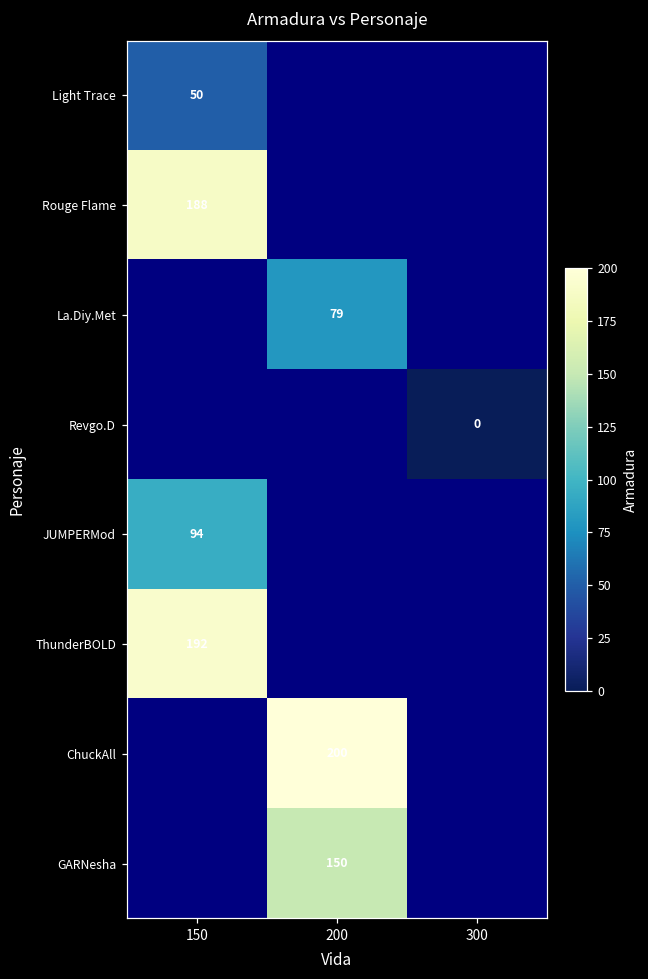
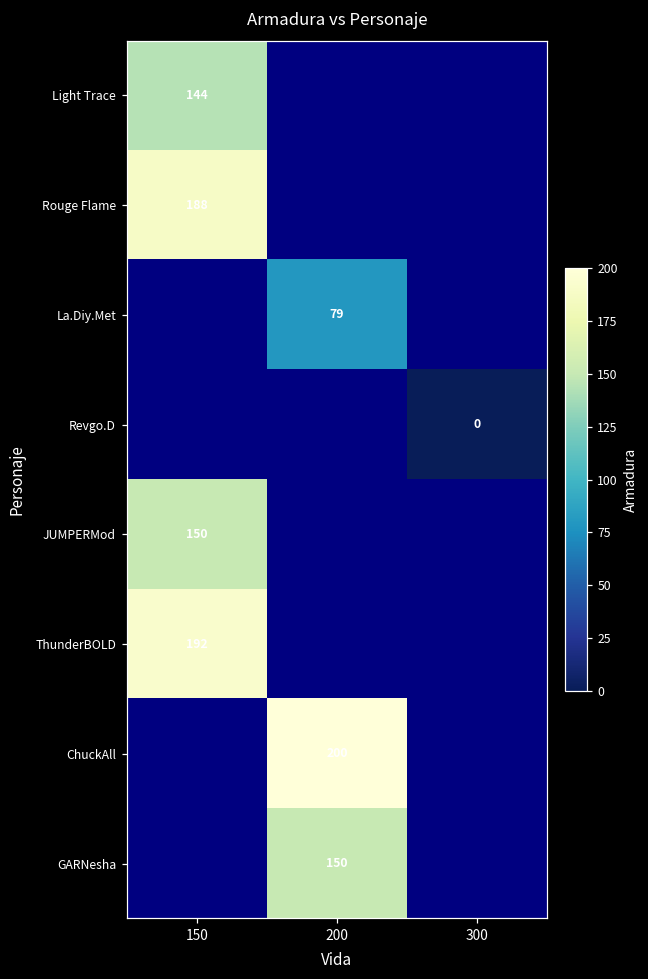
Light Trace, 150: 50 -> 144
JUMPERMod, 150: 94 -> 150
